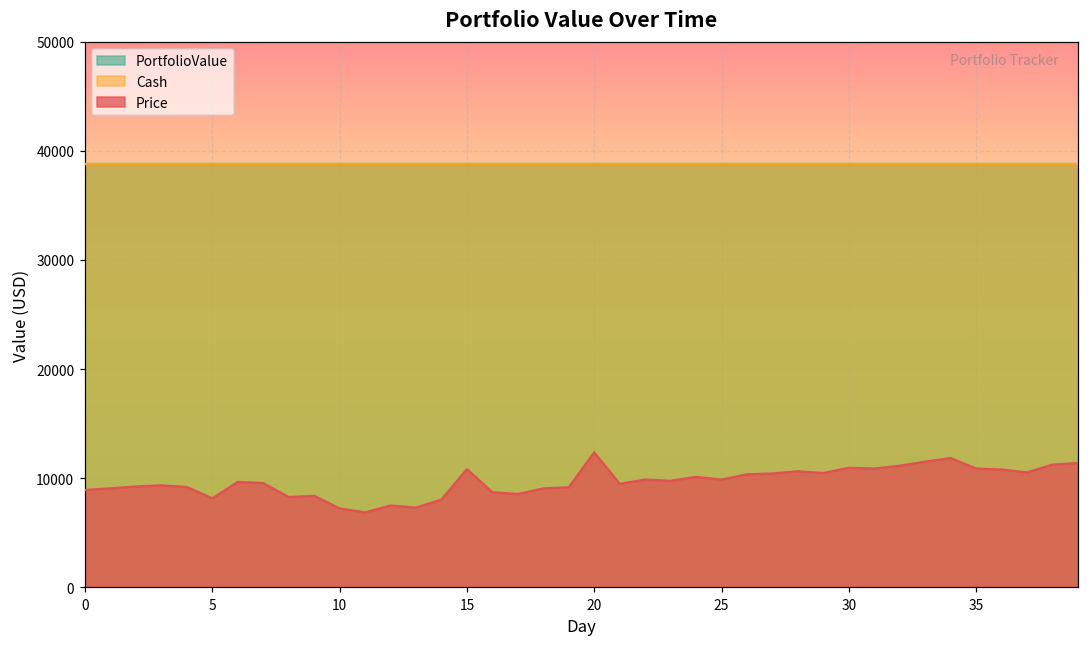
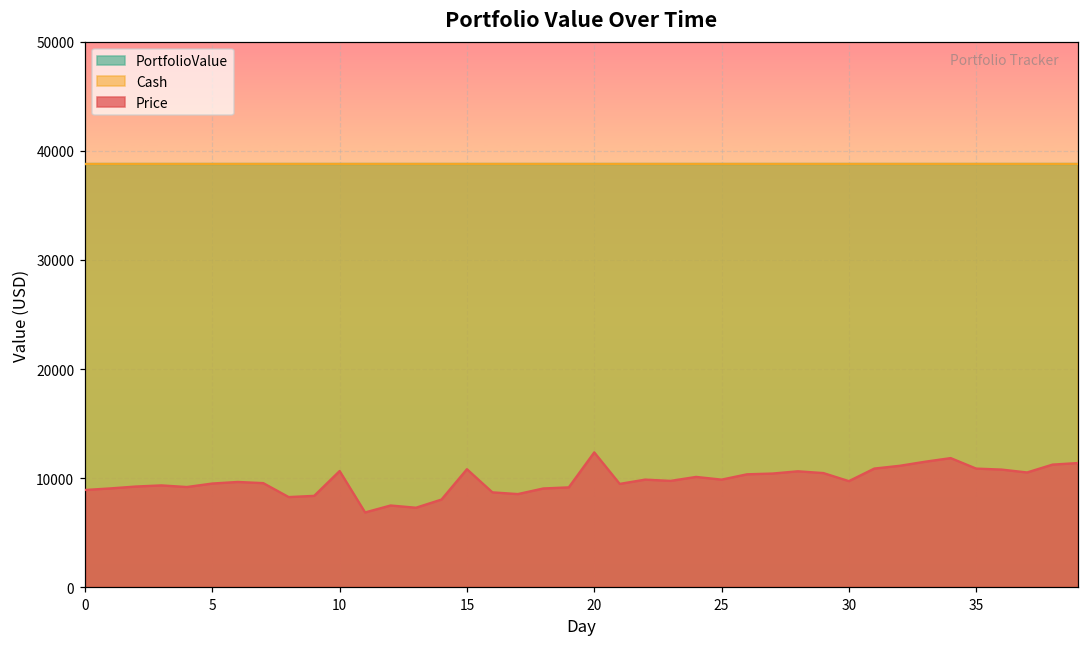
Price, 5: 8000 -> 10000
Price, 10: 7000 -> 11000
Price, 30: 11000 -> 10000
